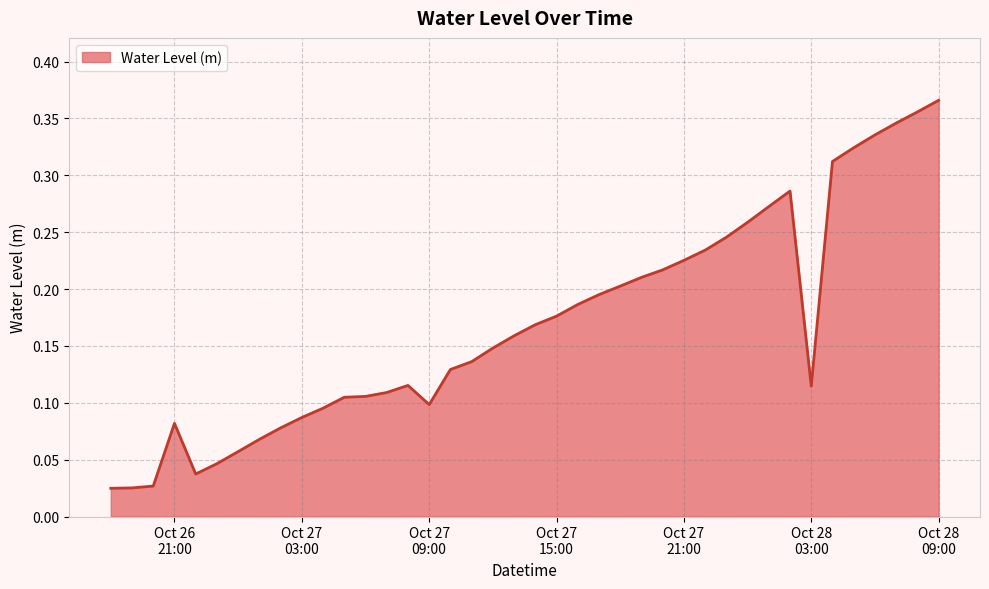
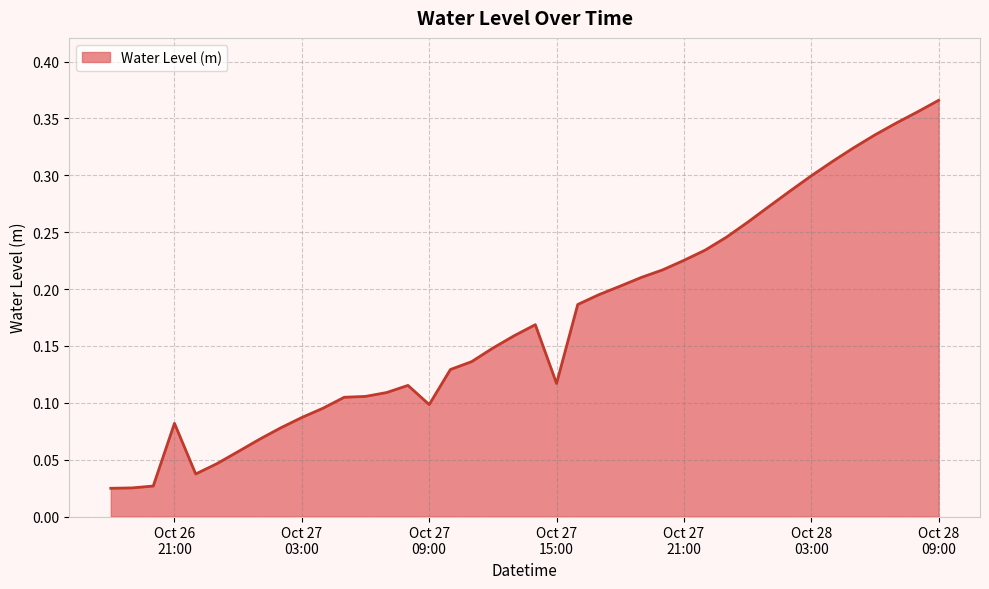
Oct 27 15:00: 0.176 -> 0.117
Oct 28 03:00: 0.115 -> 0.300
